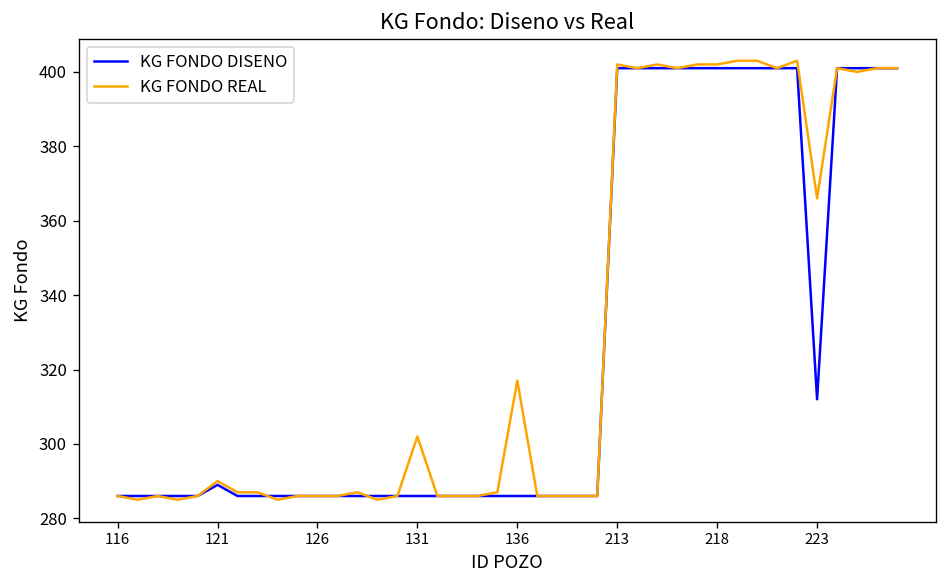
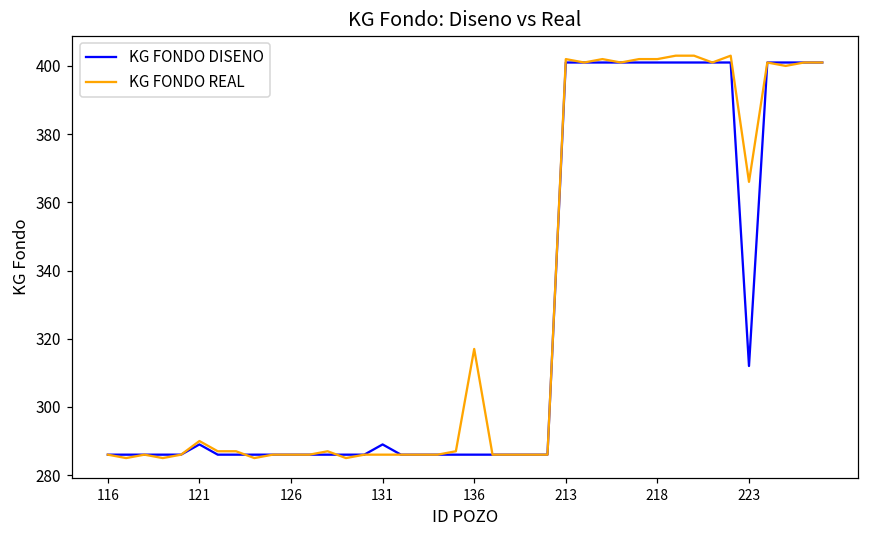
KG FONDO DISENO, 131: 286 -> 289
KG FONDO REAL, 131: 302 -> 286
